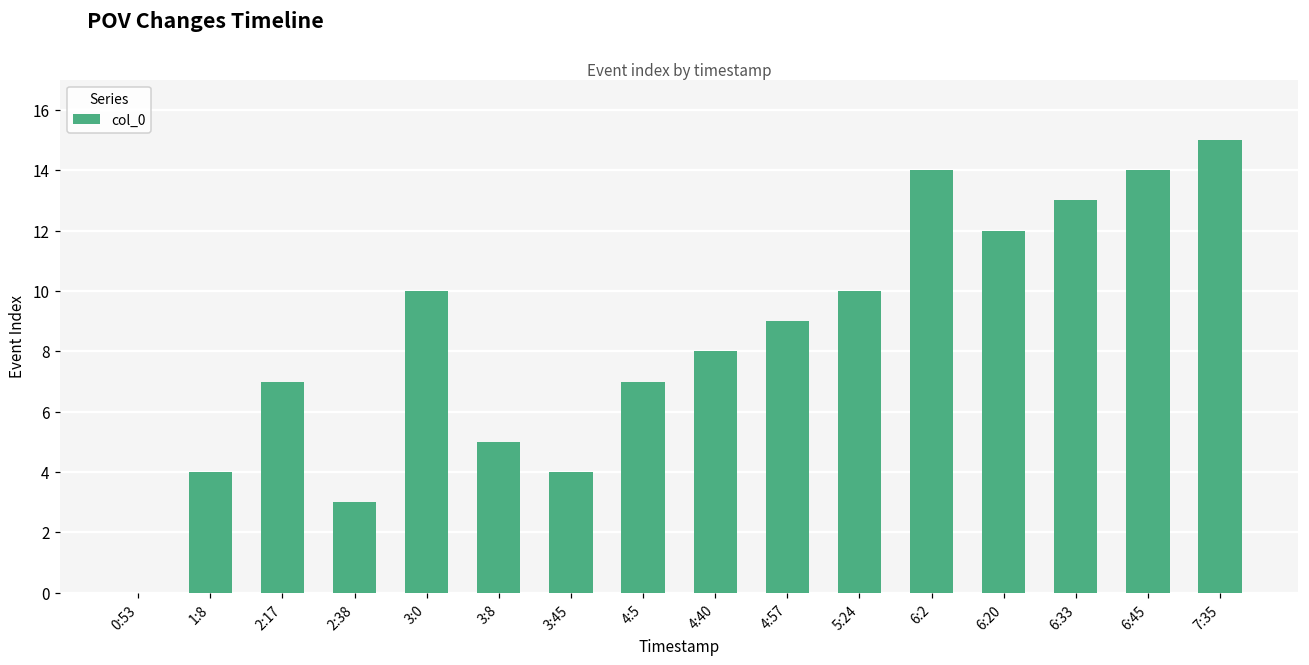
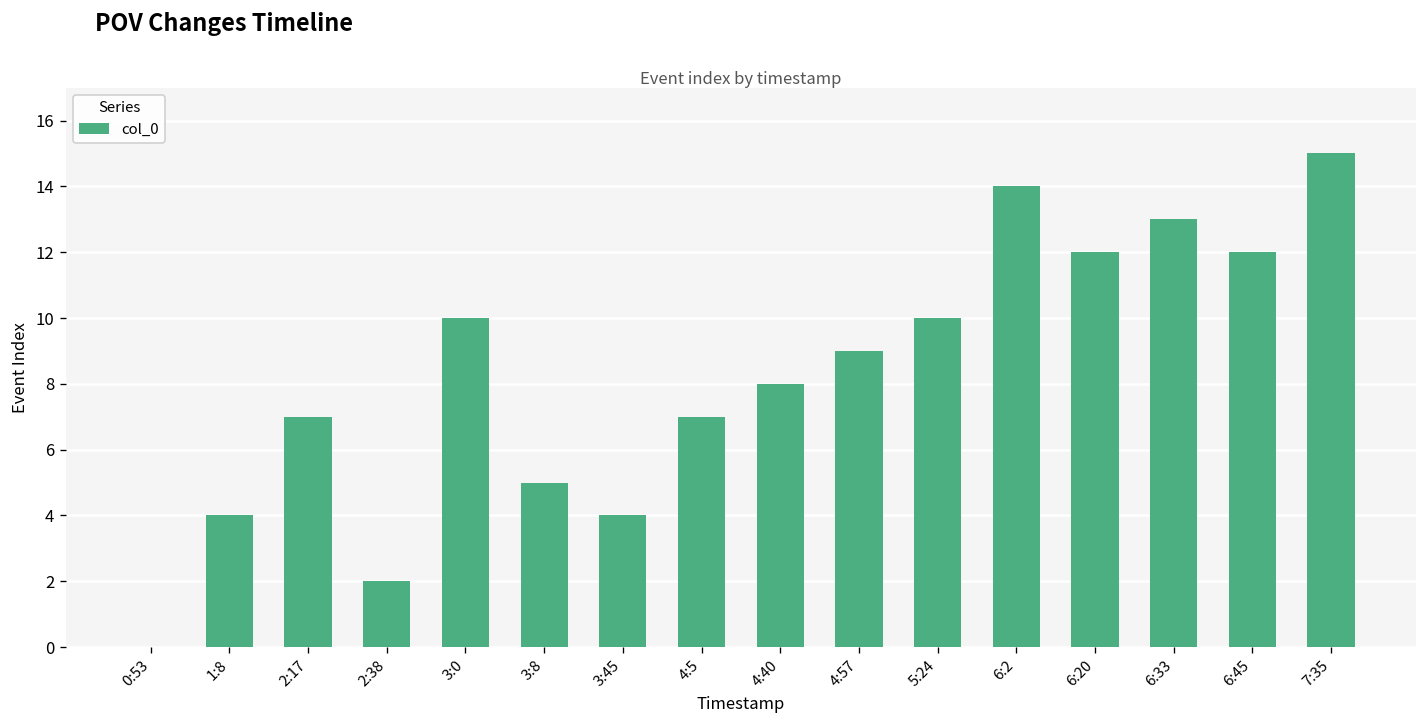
2:38: 3 -> 2
6:45: 14 -> 12
